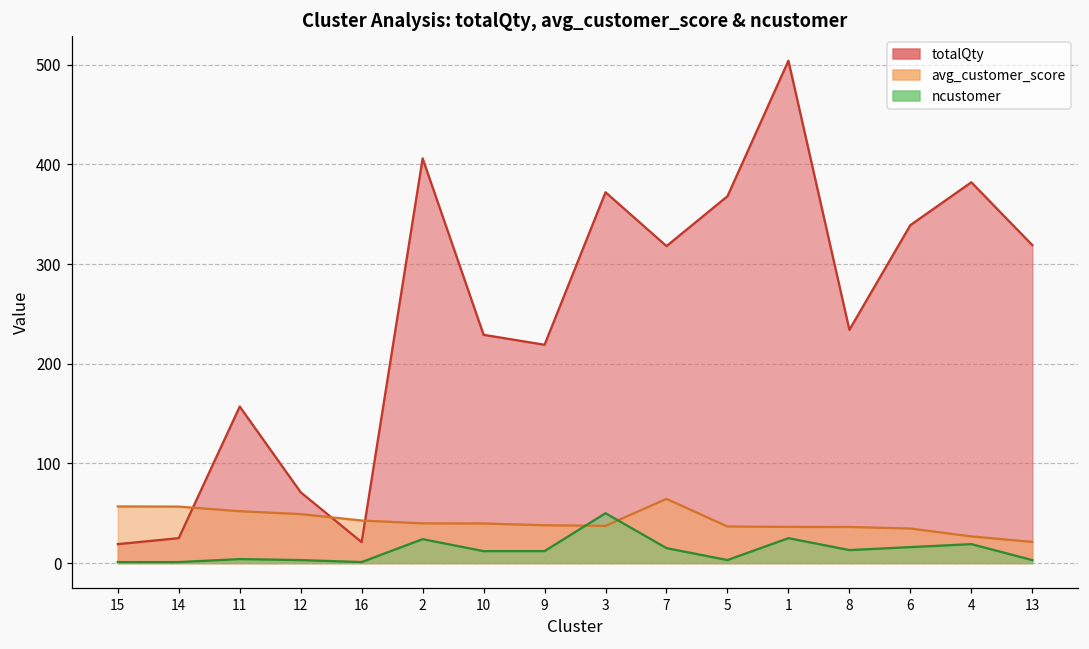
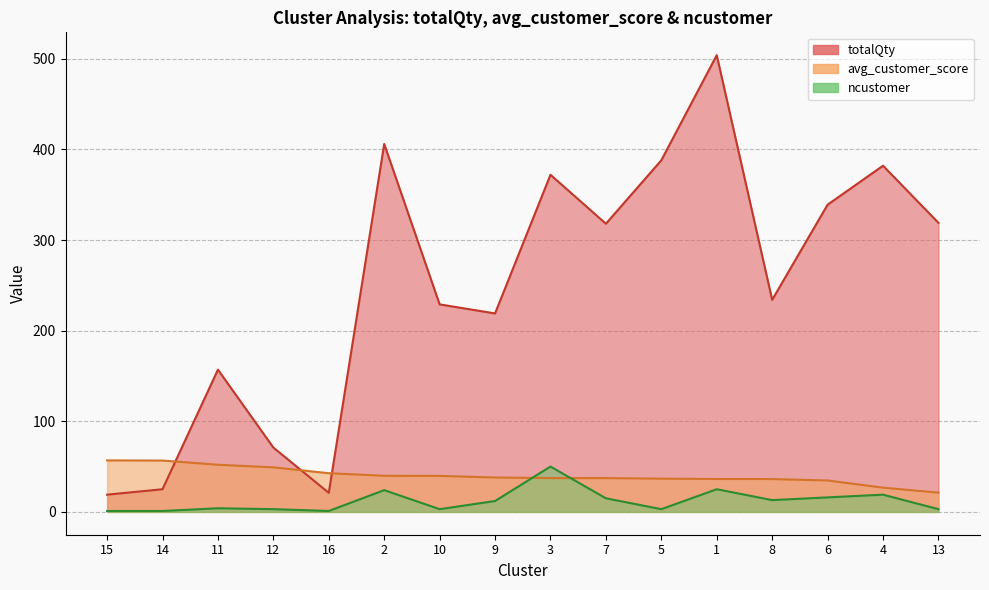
ncustomer, 10: 10 -> 0
avg_customer_score, 7: 60 -> 40
totalQty, 5: 370 -> 390
